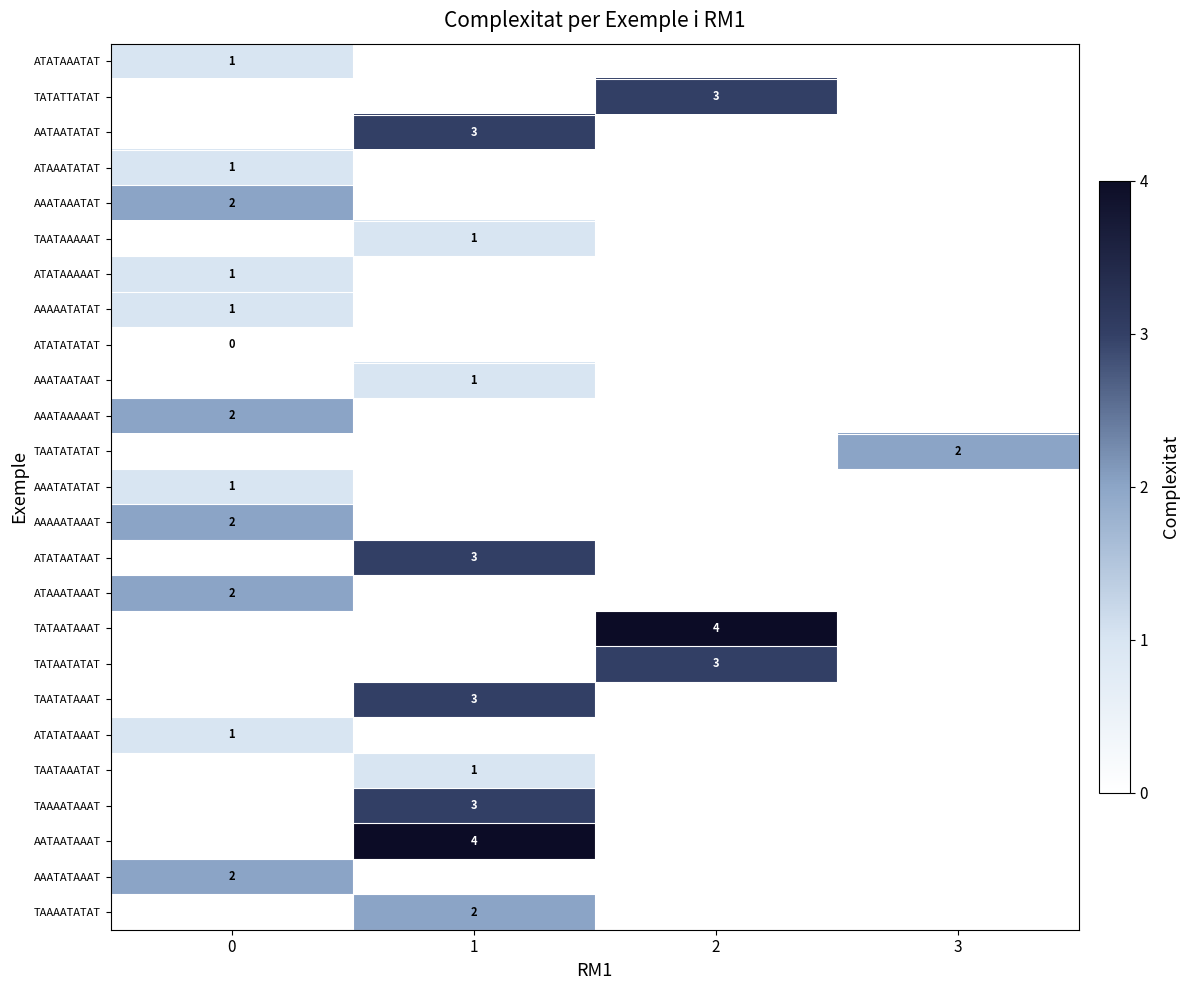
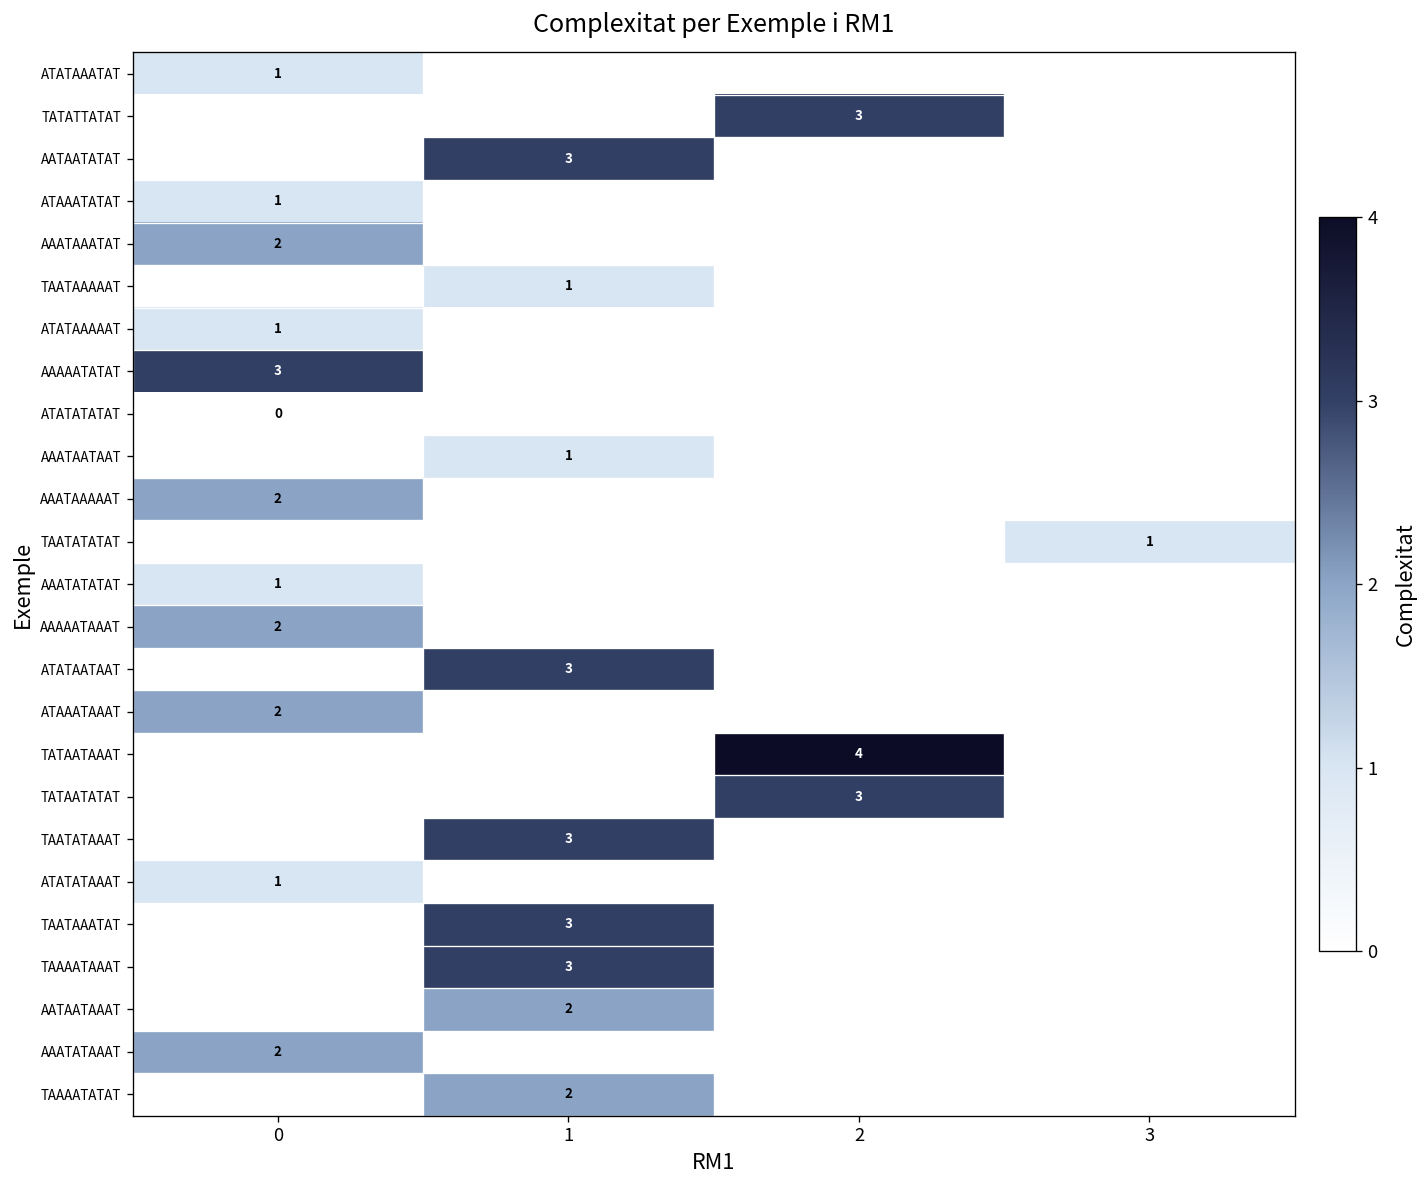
AAAAATATAT, 0: 1 -> 3
TAATATATAT, 3: 2 -> 1
TAATAAATAT, 1: 1 -> 3
AATAATAAAT, 1: 4 -> 2
